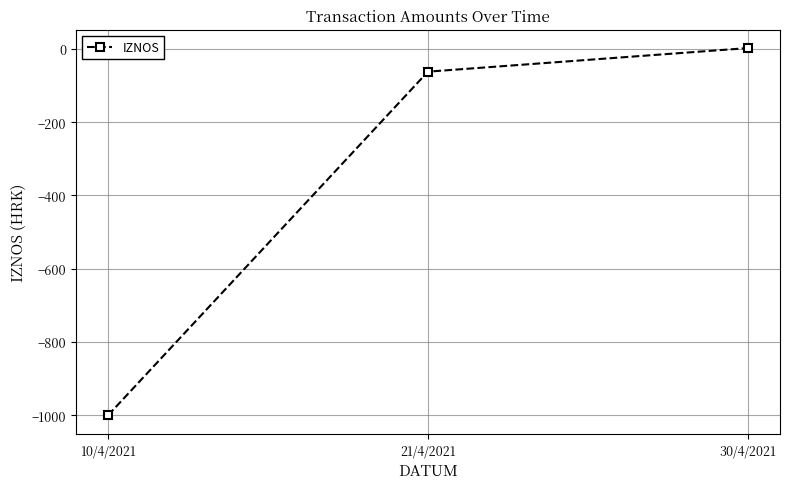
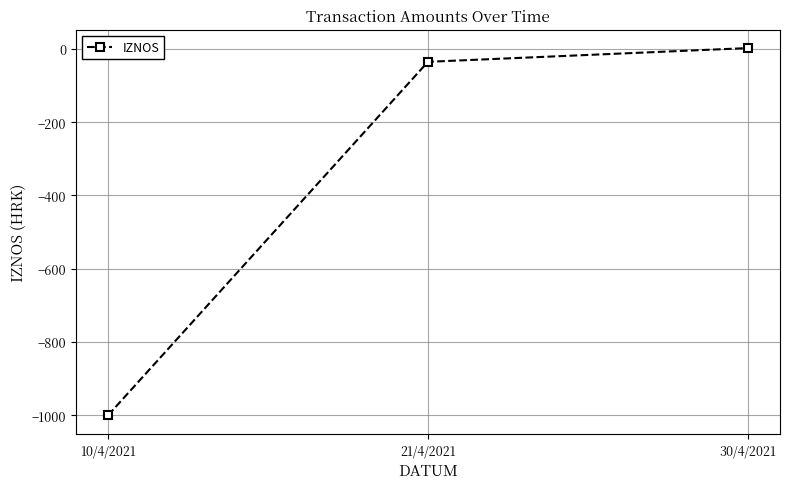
21/4/2021: -60 -> -40
